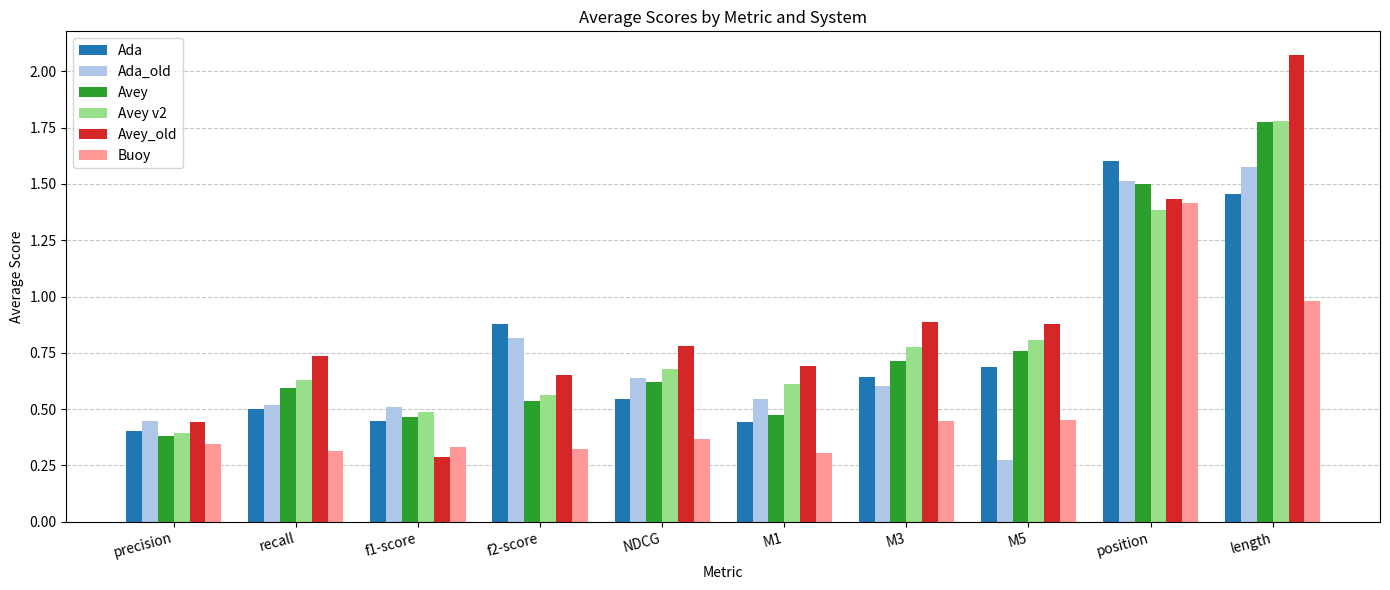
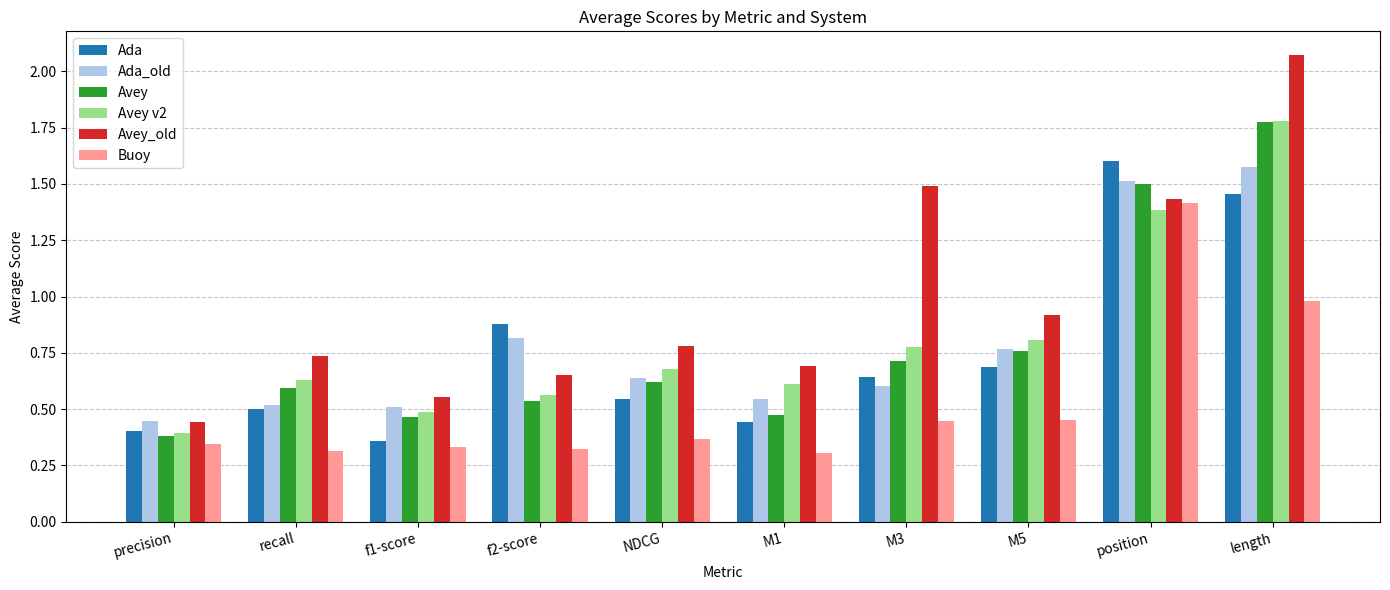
Ada, f1-score: 0.45 -> 0.36
Avey_old, f1-score: 0.29 -> 0.55
Avey_old, M3: 0.89 -> 1.49
Ada_old, M5: 0.27 -> 0.77
Avey_old, M5: 0.88 -> 0.92
